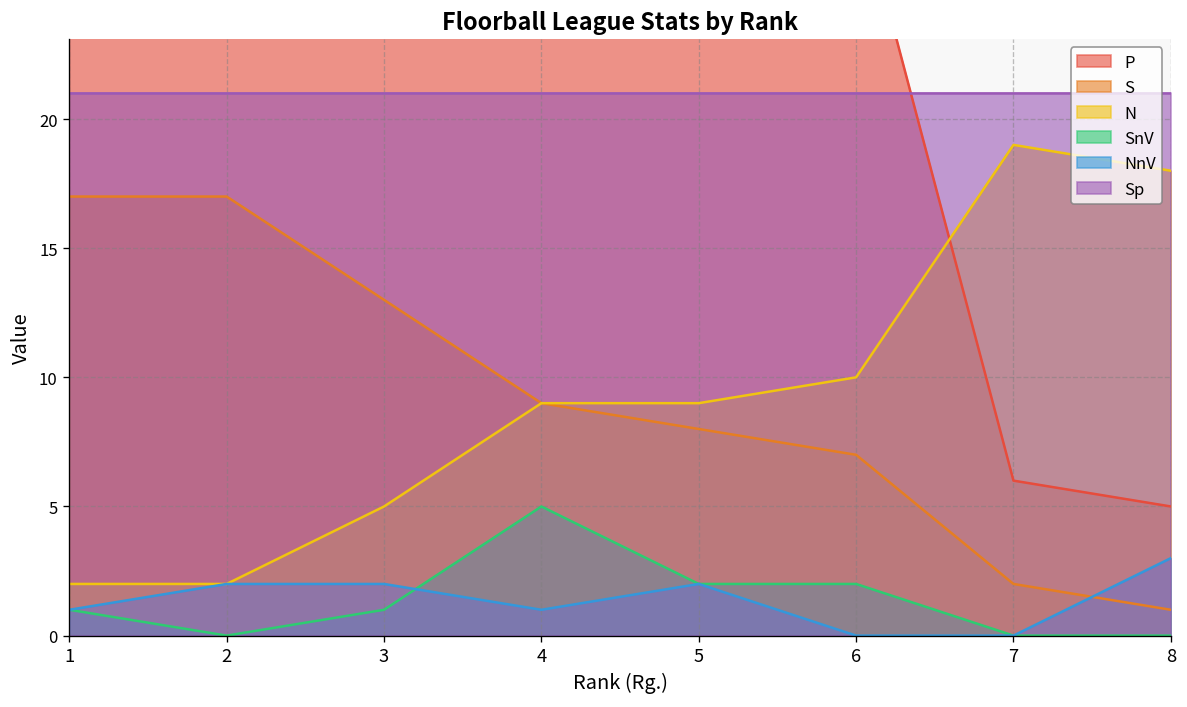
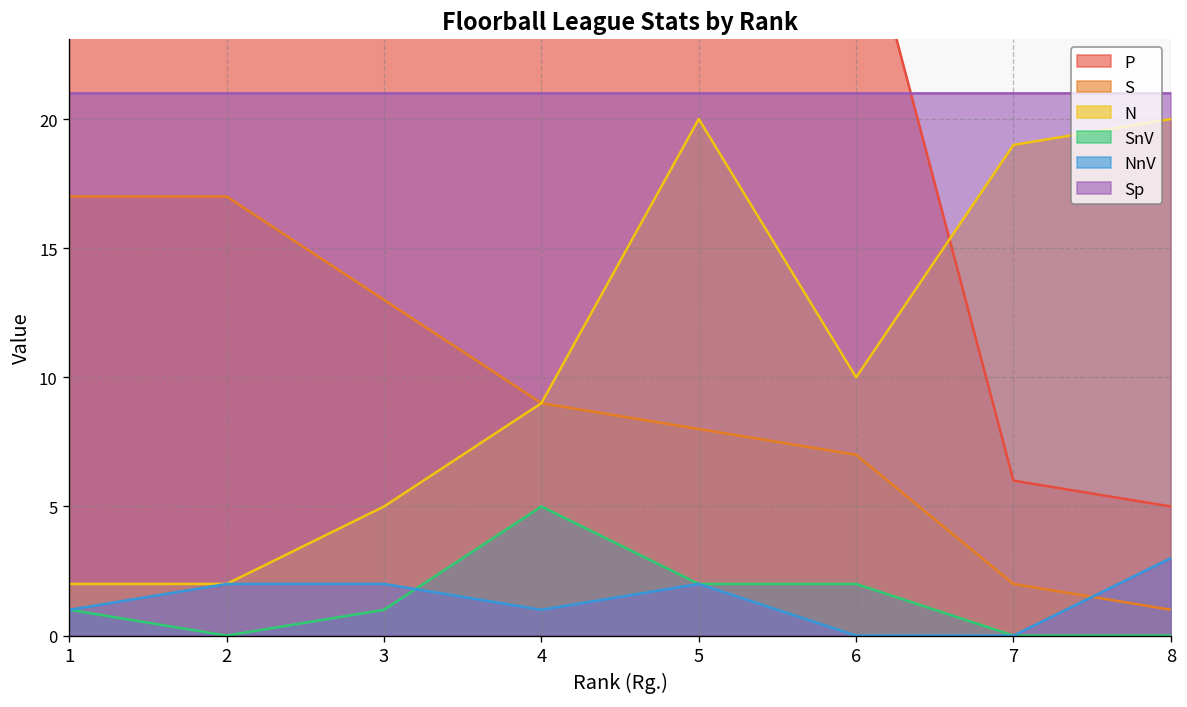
N, 5: 9 -> 20
N, 8: 18 -> 20
